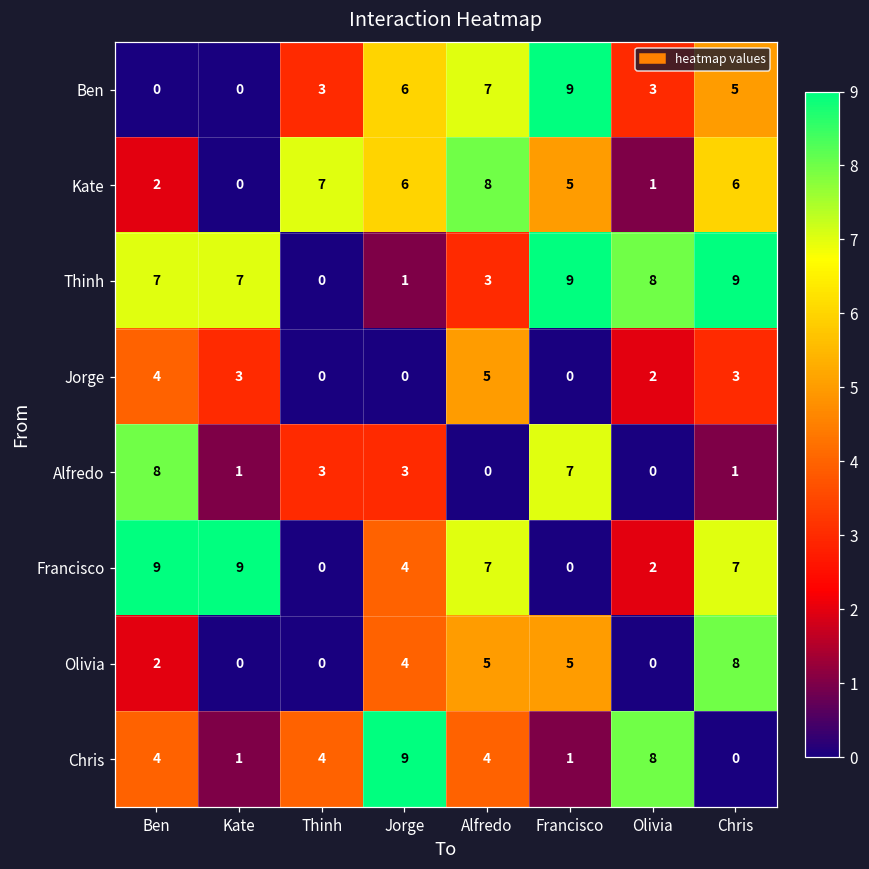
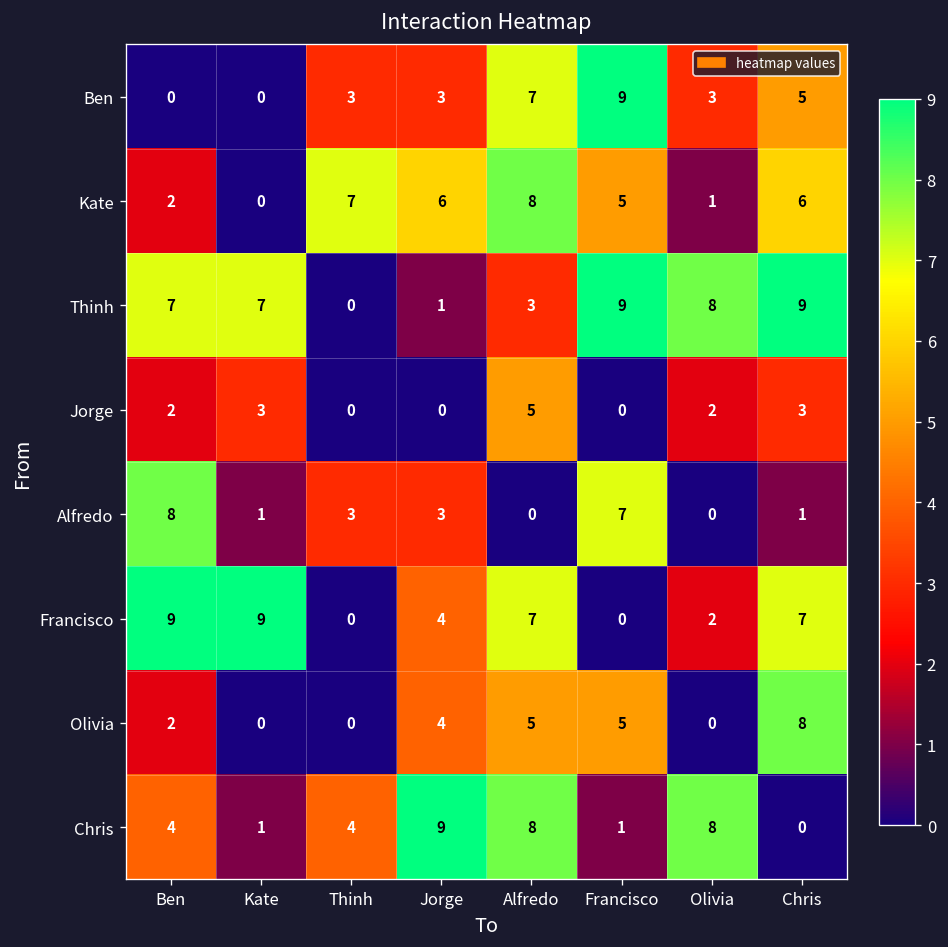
Ben, Jorge: 6 -> 3
Jorge, Ben: 4 -> 2
Chris, Alfredo: 4 -> 8
